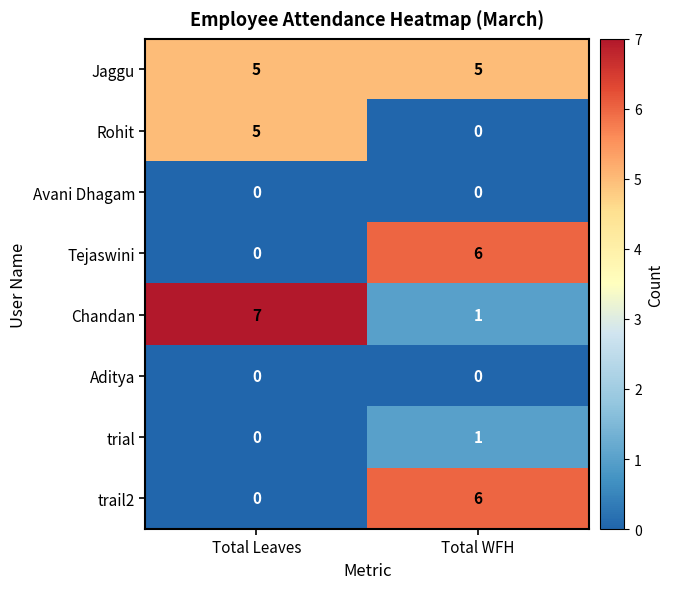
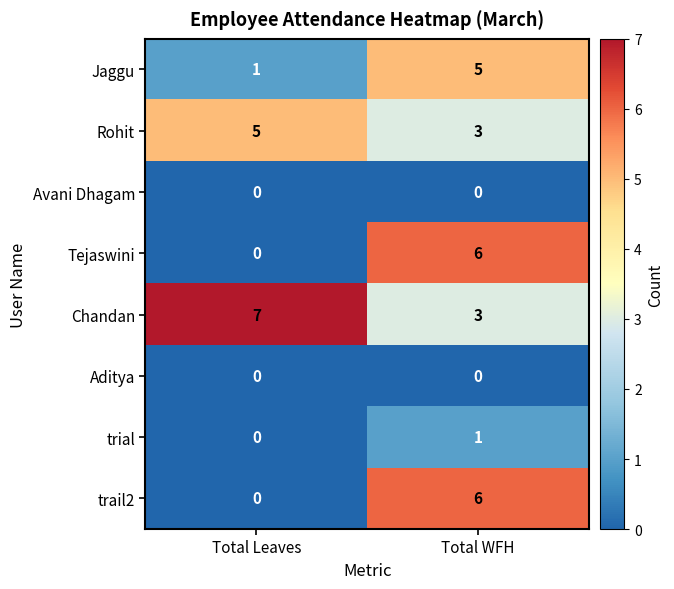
Jaggu, Total Leaves: 5 -> 1
Rohit, Total WFH: 0 -> 3
Chandan, Total WFH: 1 -> 3
